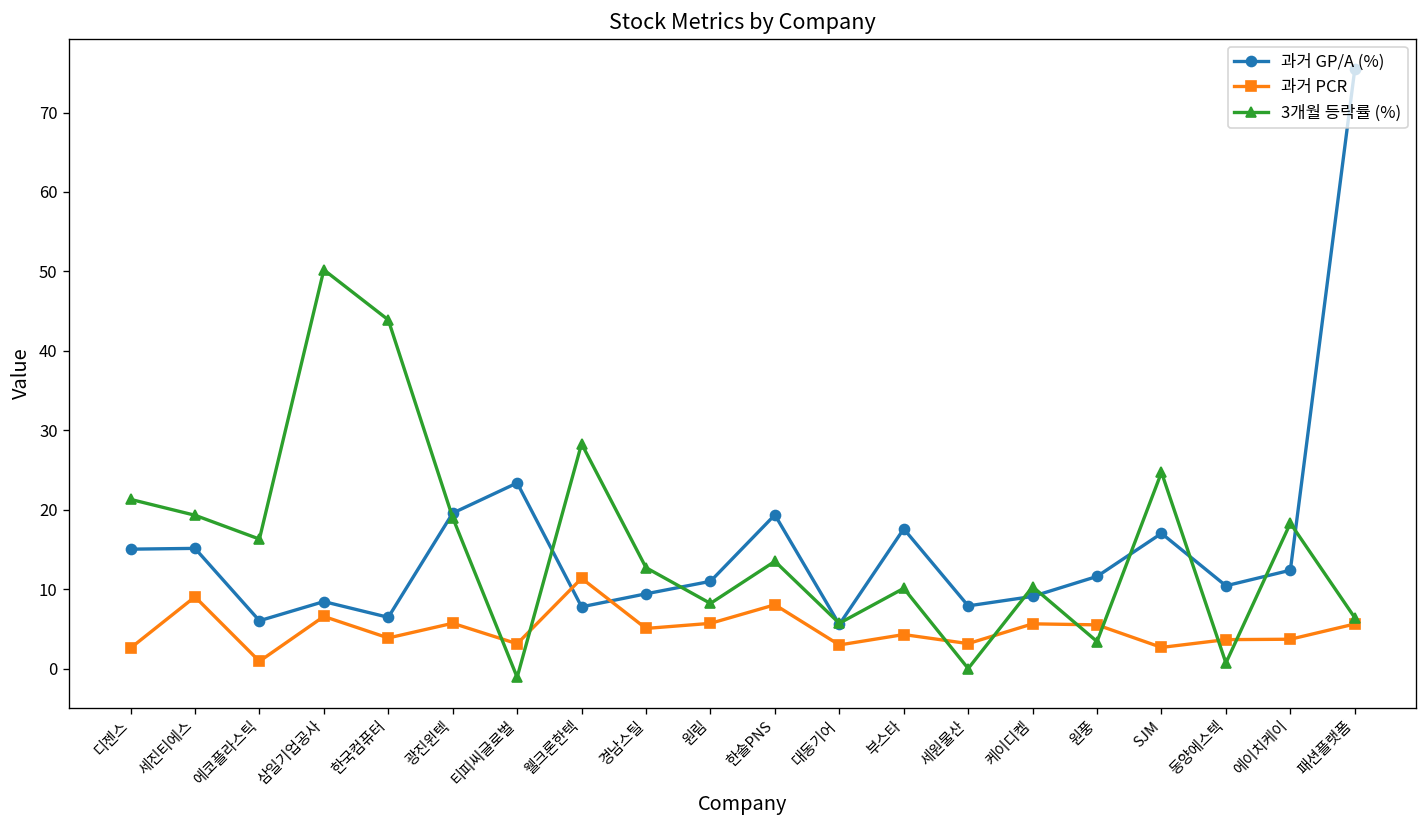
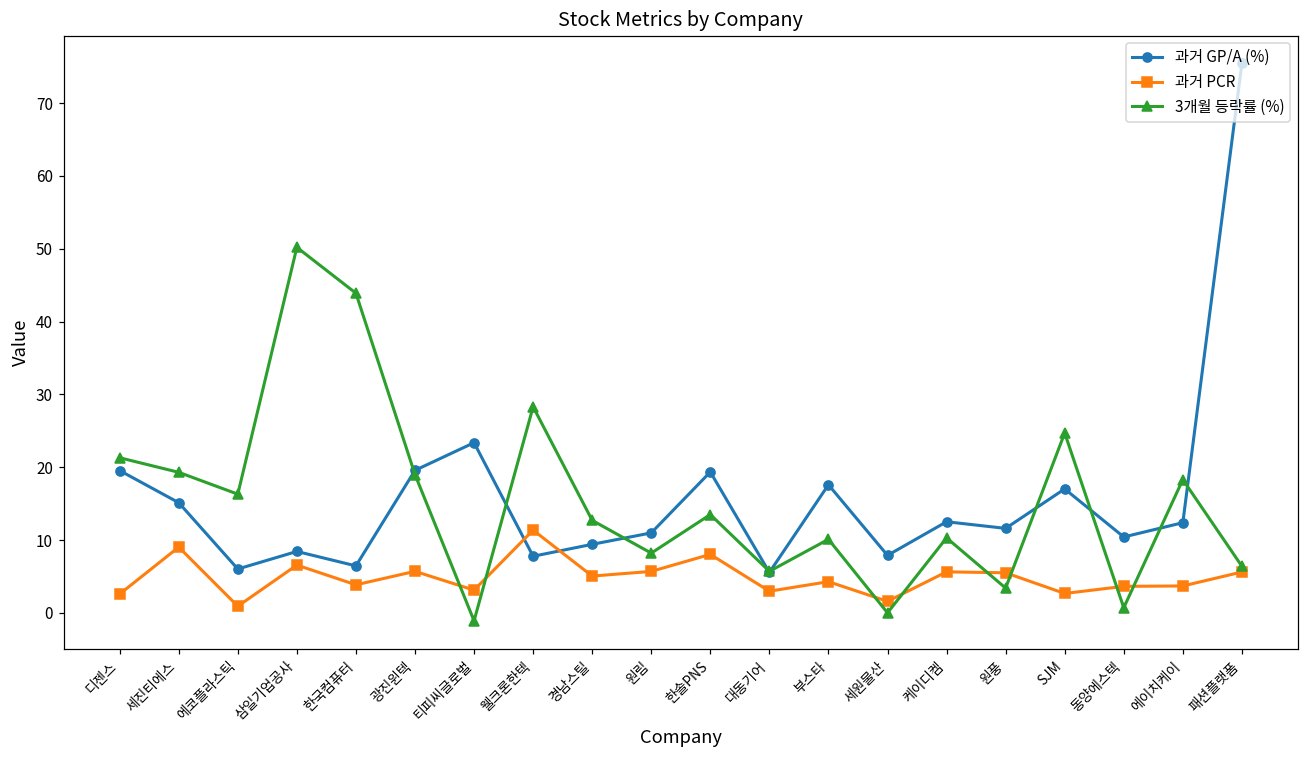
과거 GP/A (%), 디젠스: 15 -> 20
과거 PCR, 세원물산: 3 -> 2
과거 GP/A (%), 케이디켐: 9 -> 13
